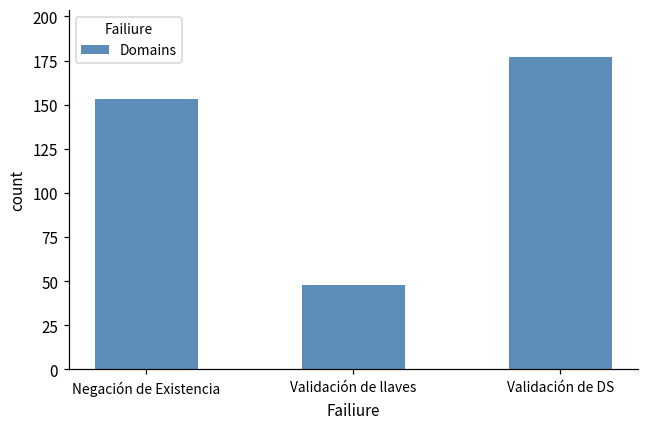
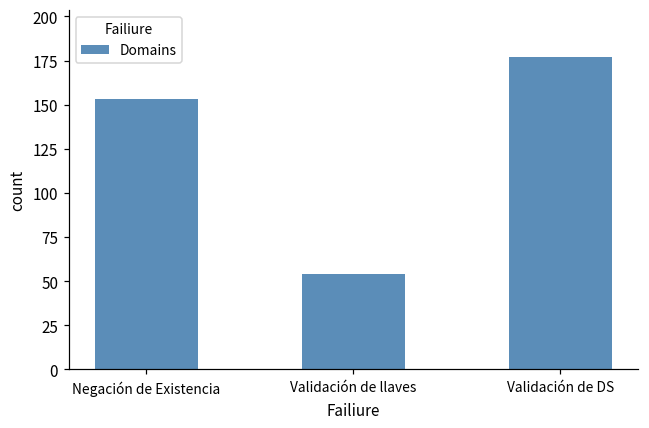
Validación de llaves: 48 -> 54
